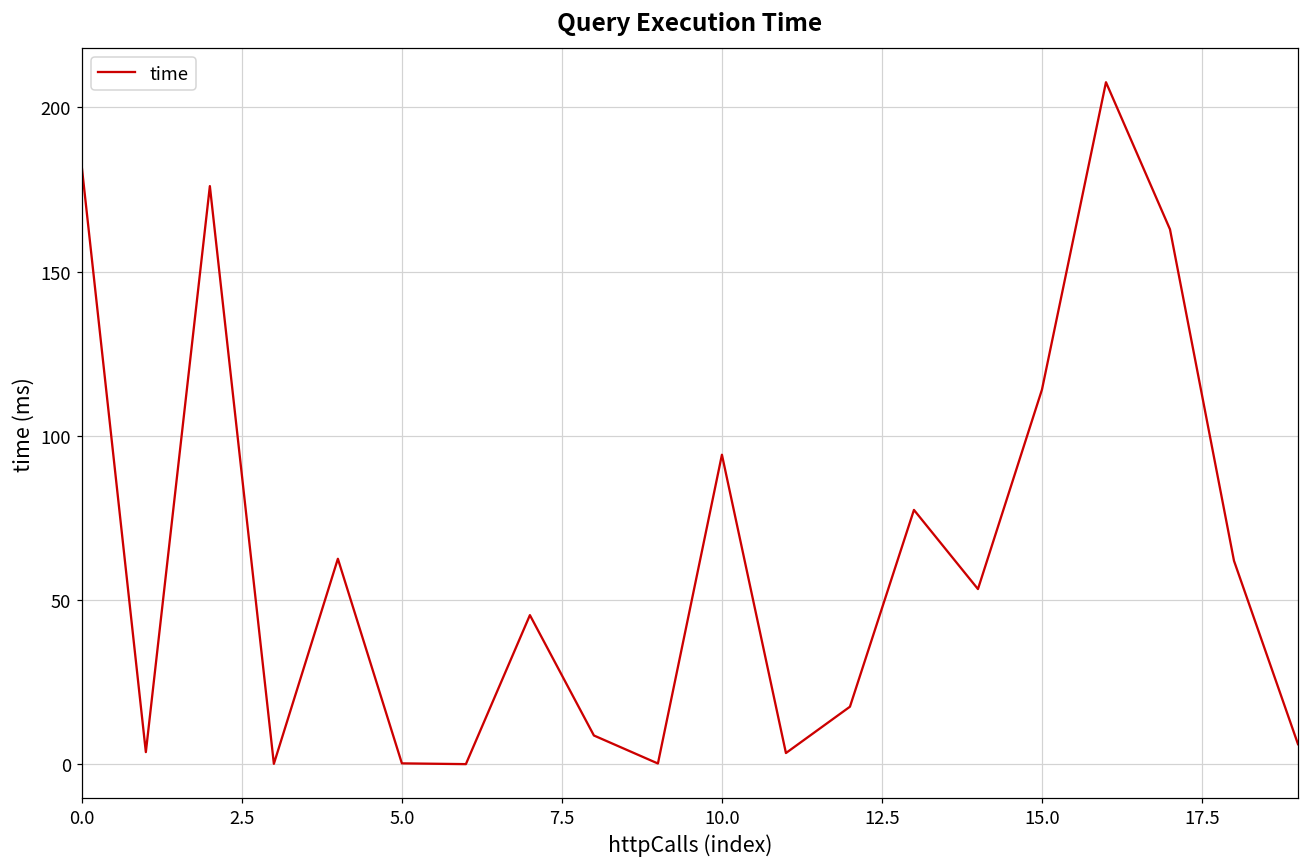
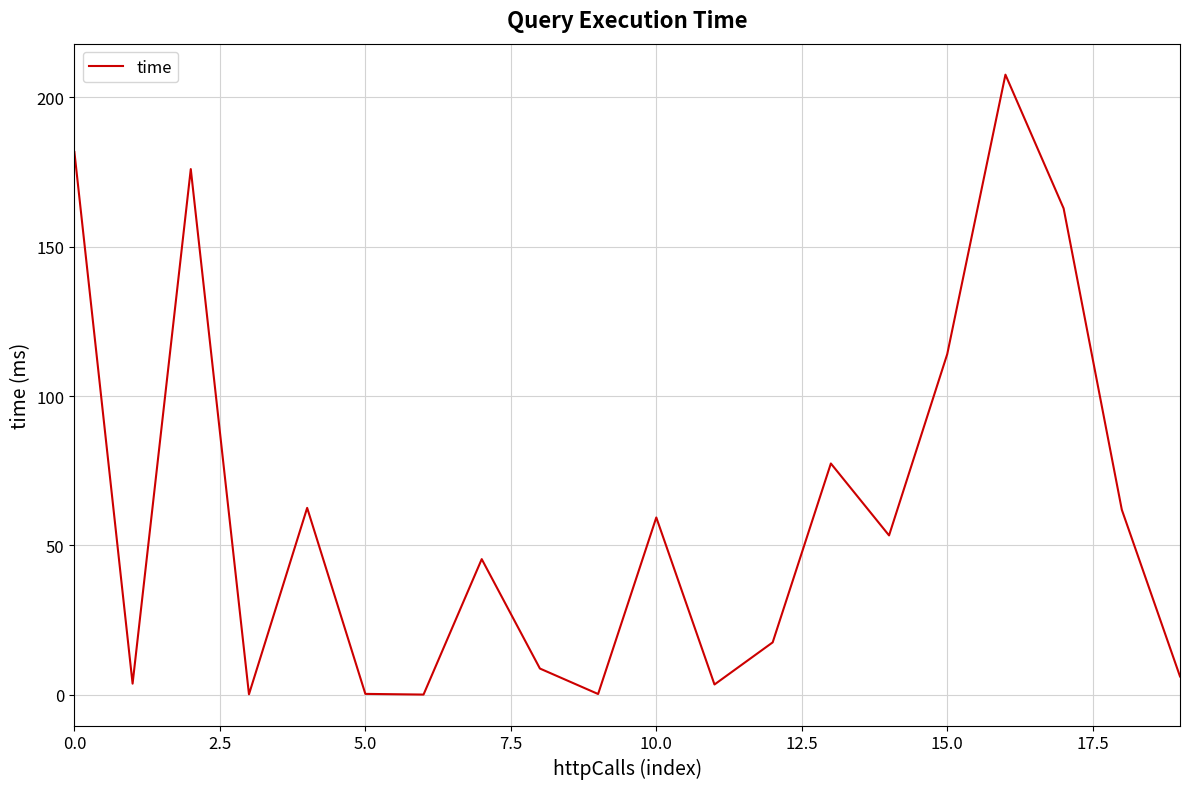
10.0: 94 -> 59
